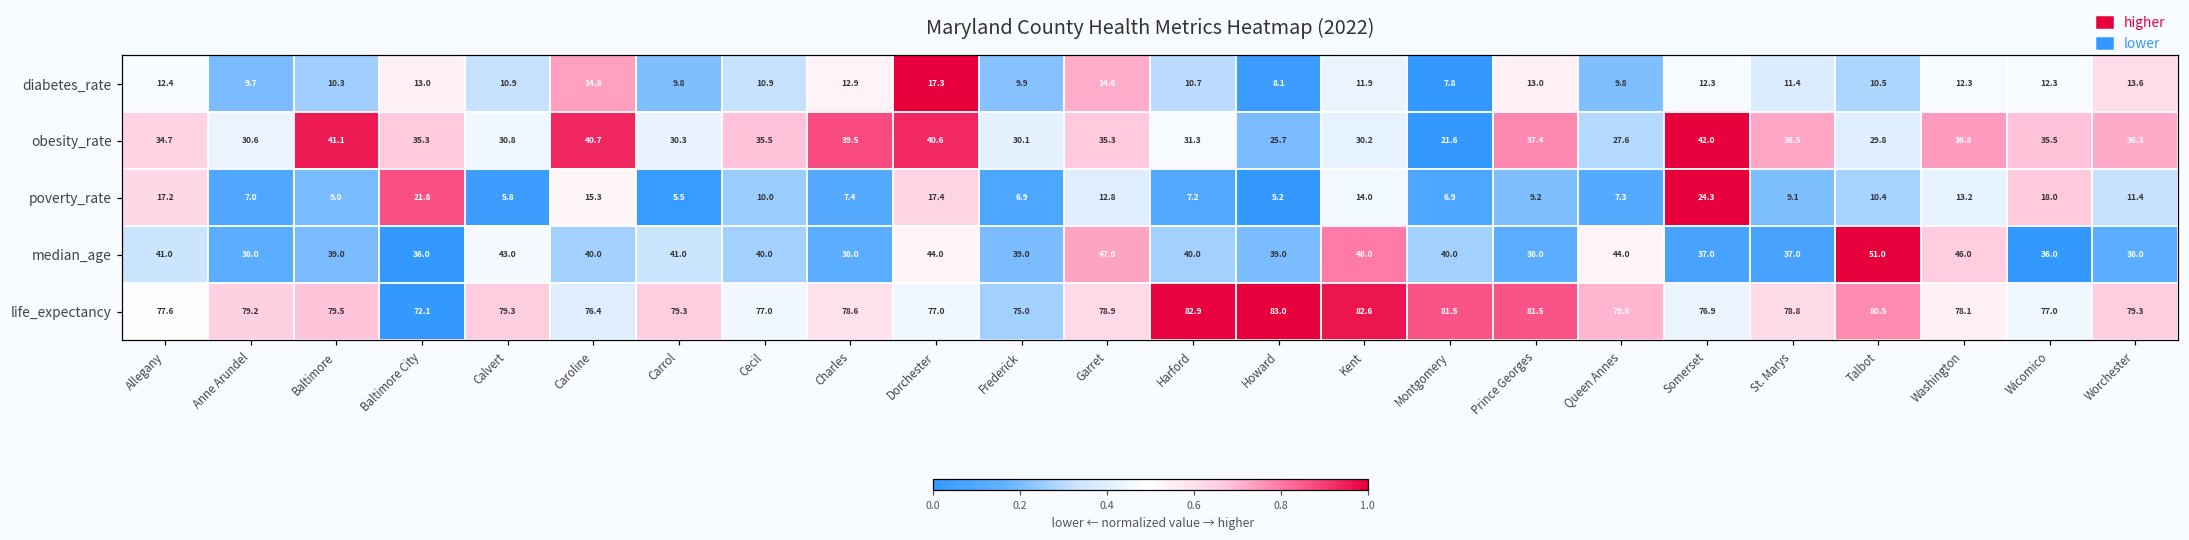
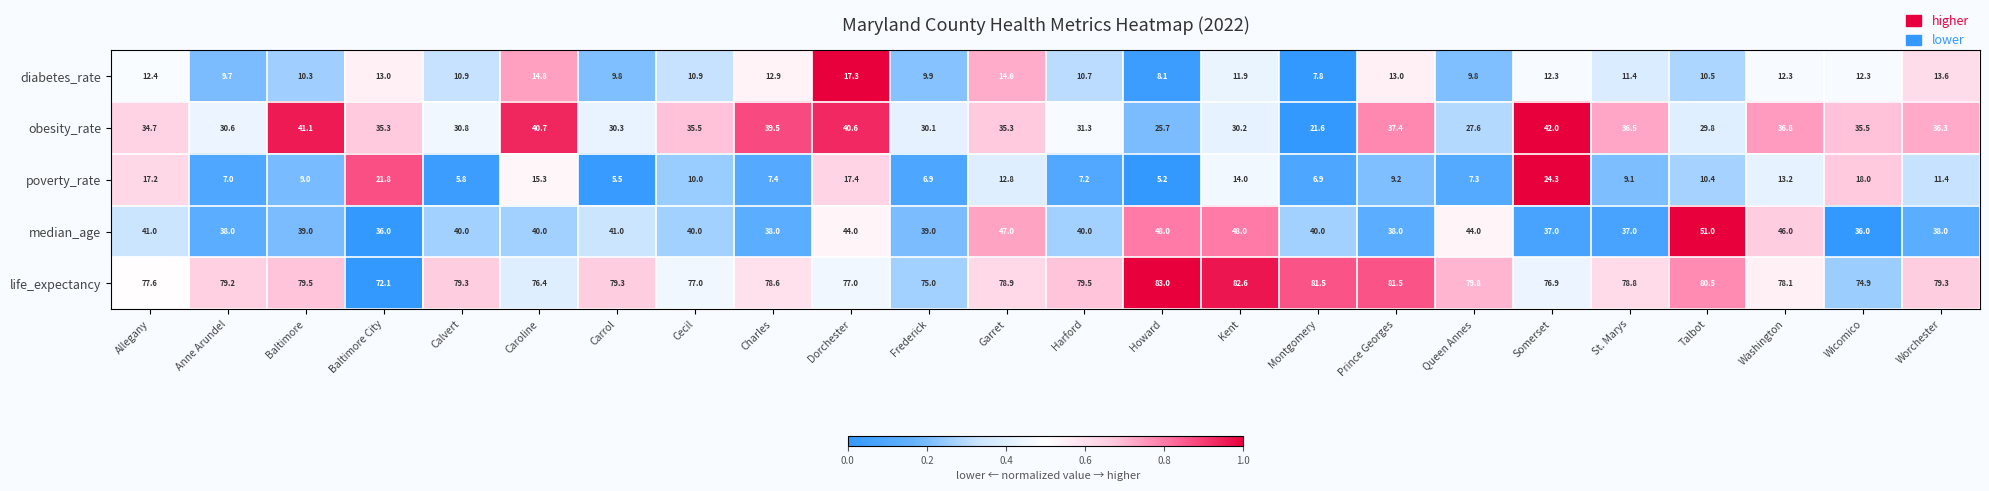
median_age, Calvert: 43.0 -> 40.0
median_age, Howard: 39.0 -> 48.0
life_expectancy, Harford: 82.9 -> 79.5
life_expectancy, Wicomico: 77.0 -> 74.9
